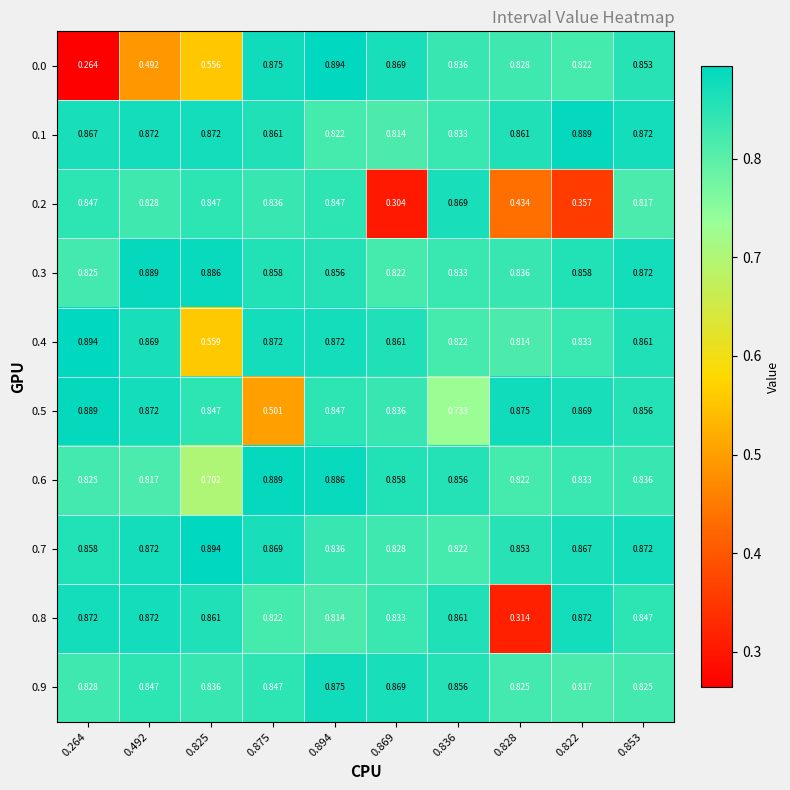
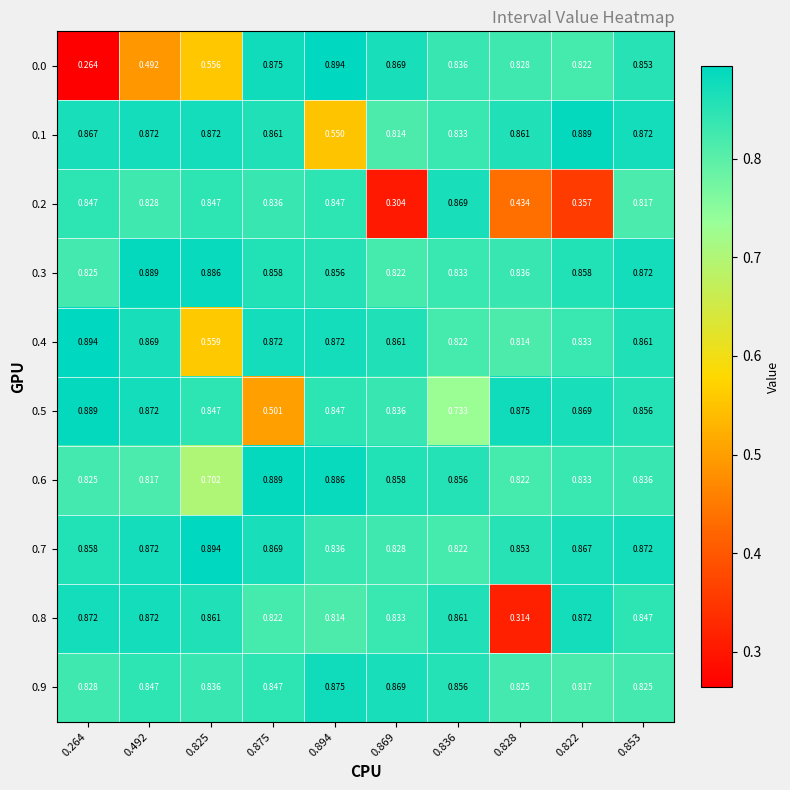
0.1, 0.894: 0.822 -> 0.550
